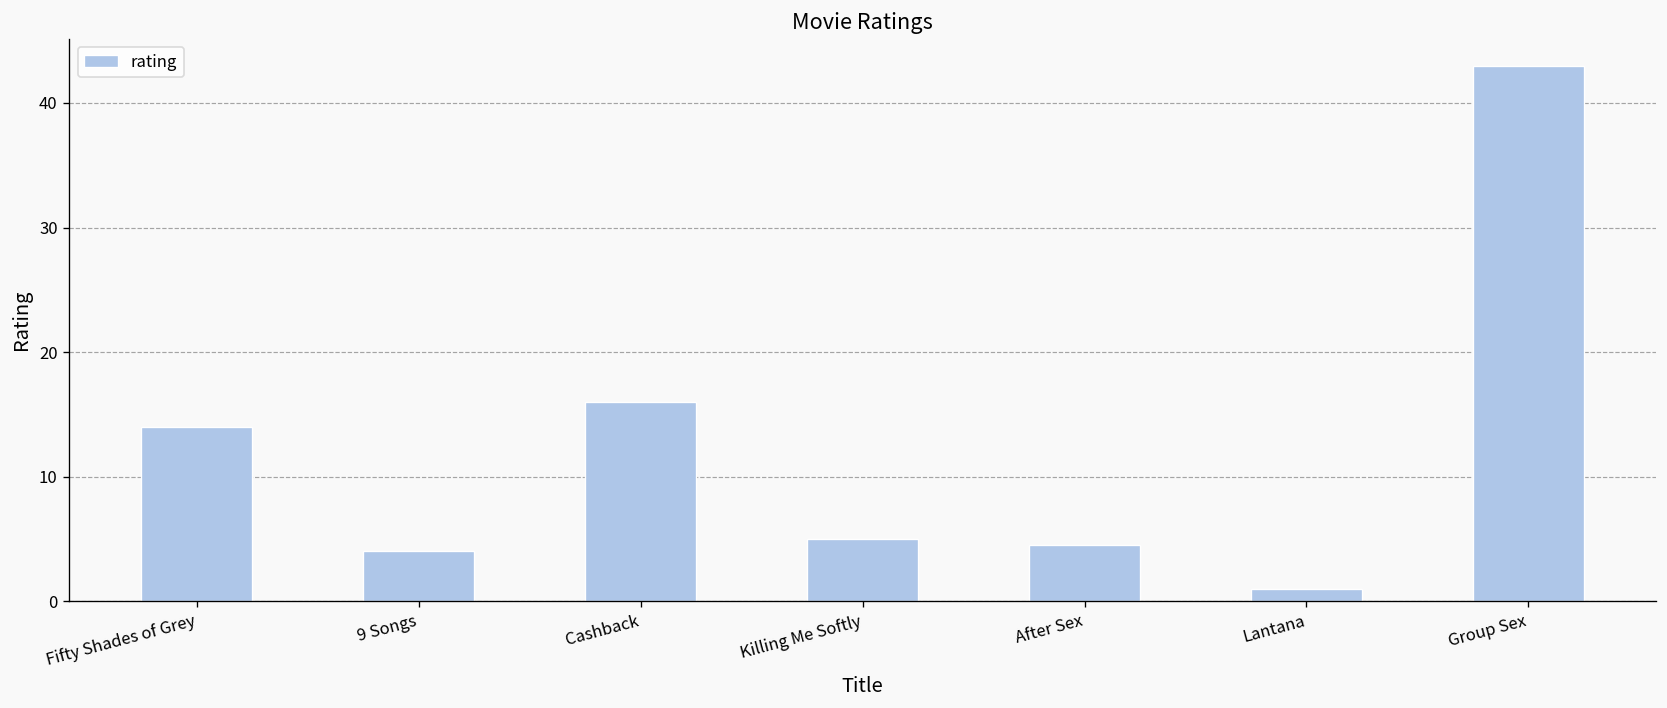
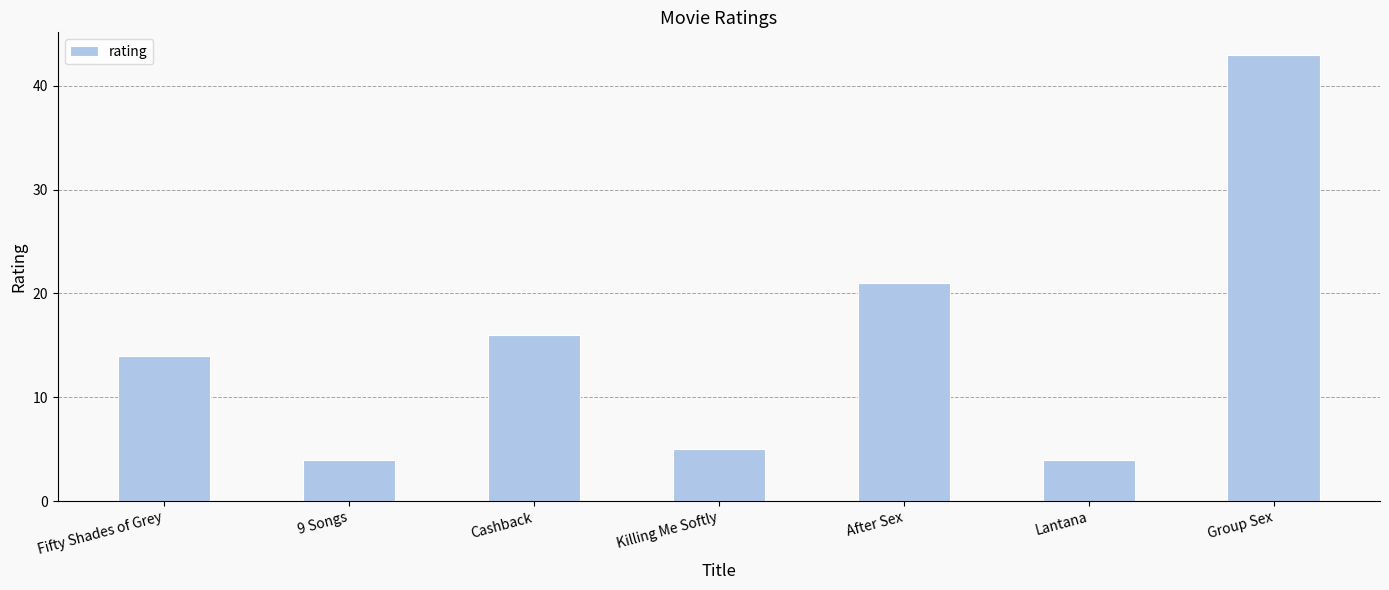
After Sex: 4.5 -> 21.0
Lantana: 1 -> 4
